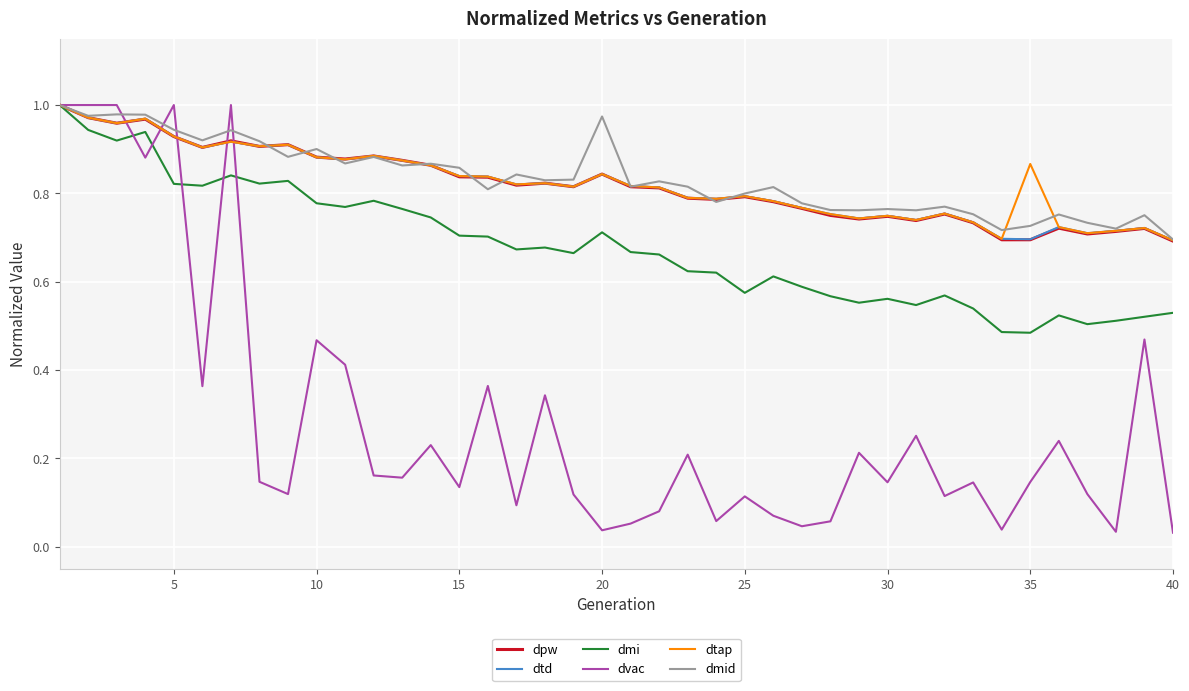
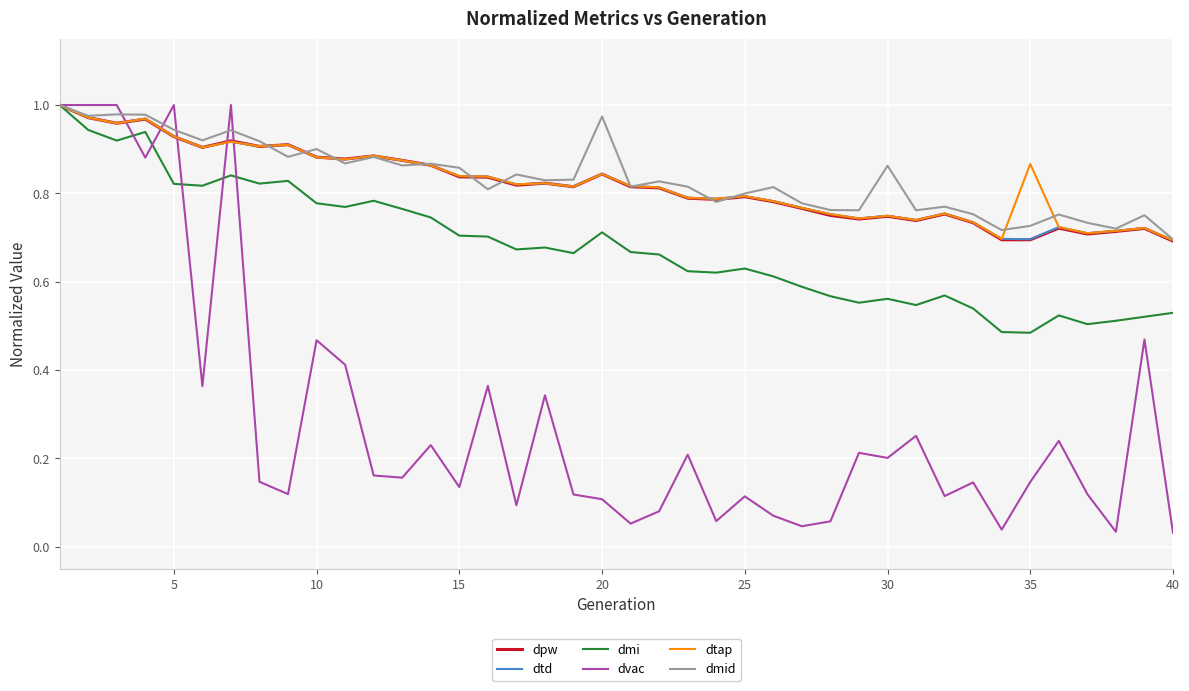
dvac, 20: 0.04 -> 0.11
dmi, 25: 0.57 -> 0.63
dvac, 30: 0.15 -> 0.20
dmid, 30: 0.76 -> 0.86
